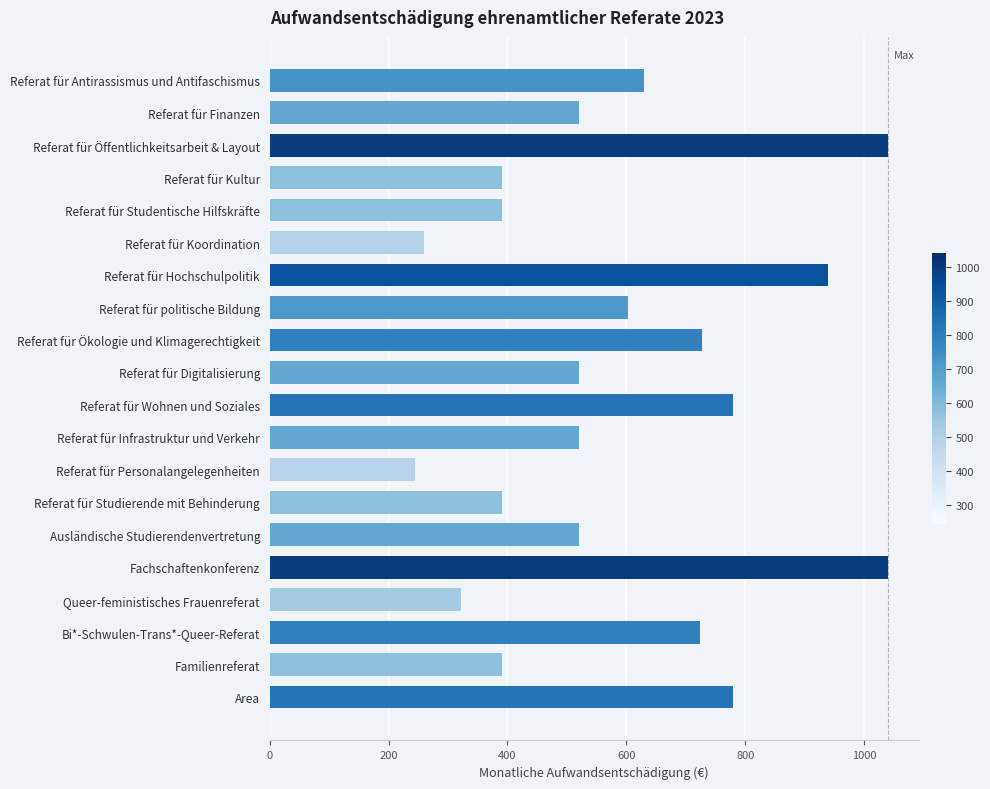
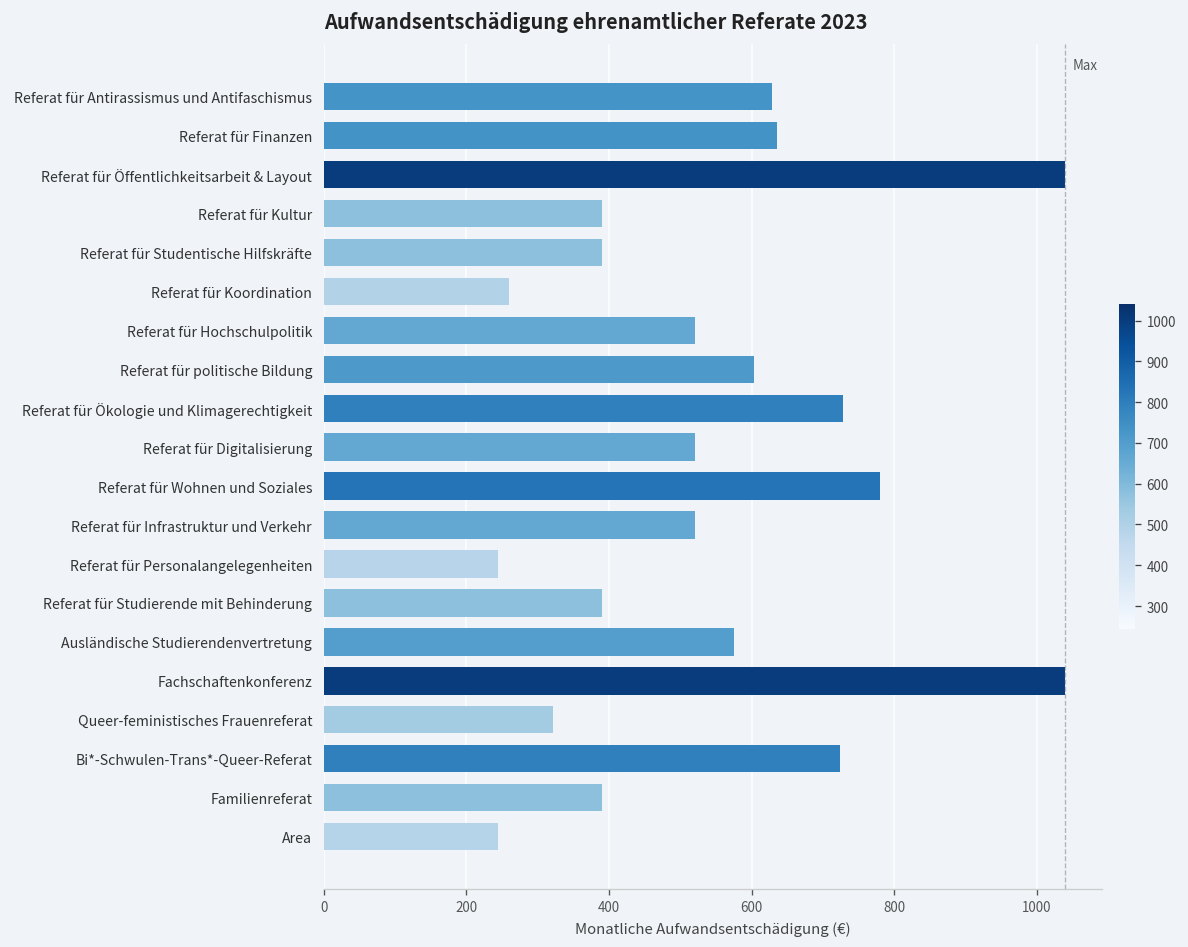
Referat für Finanzen: 520 -> 640
Referat für Hochschulpolitik: 940 -> 520
Ausländische Studierendenvertretung: 520 -> 580
Area: 780 -> 250
